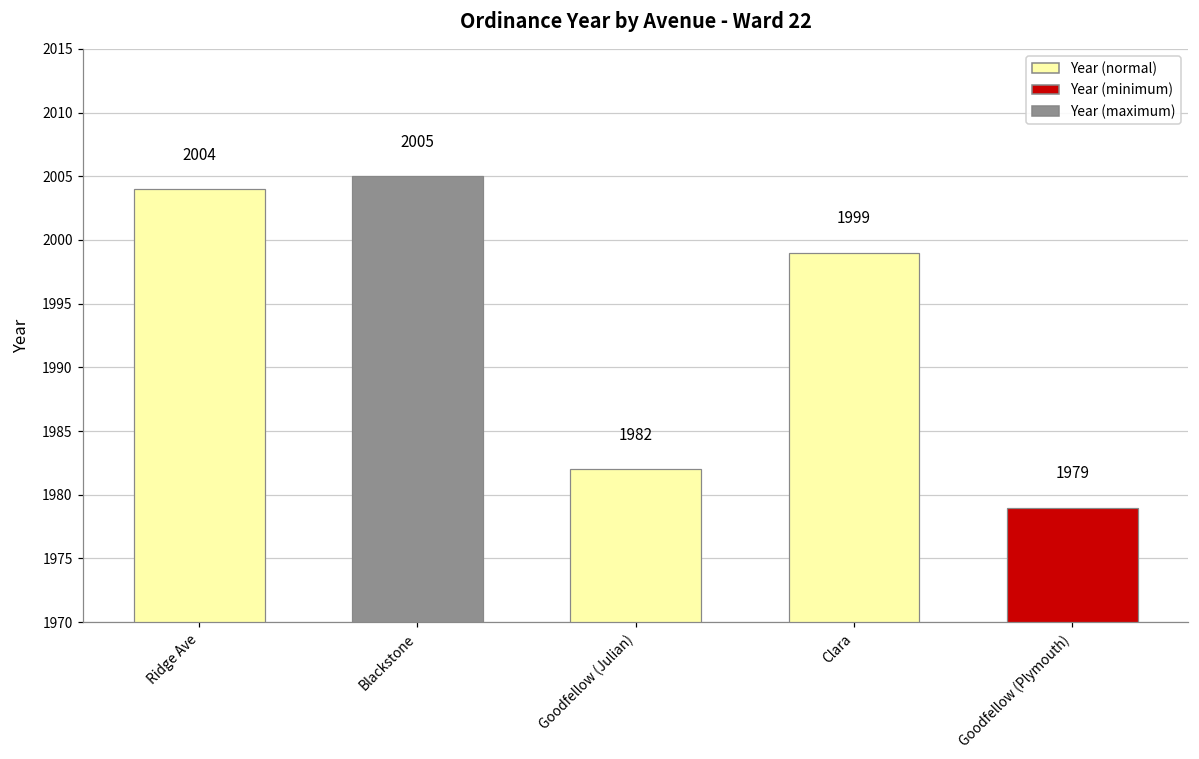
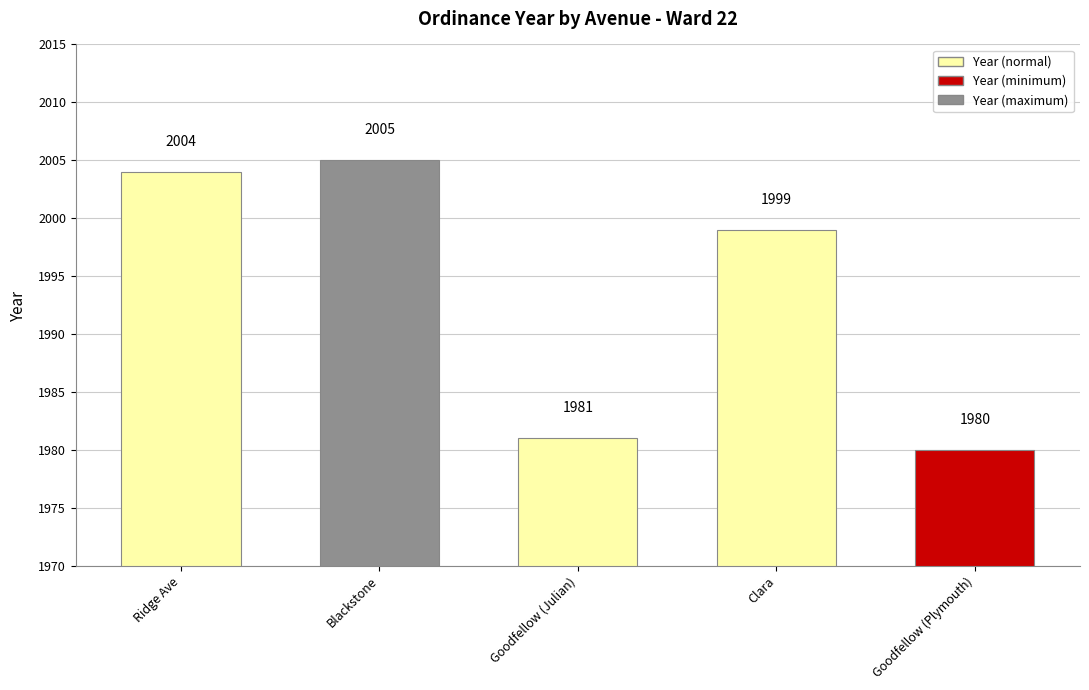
Goodfellow (Julian): 1982 -> 1981
Goodfellow (Plymouth): 1979 -> 1980
